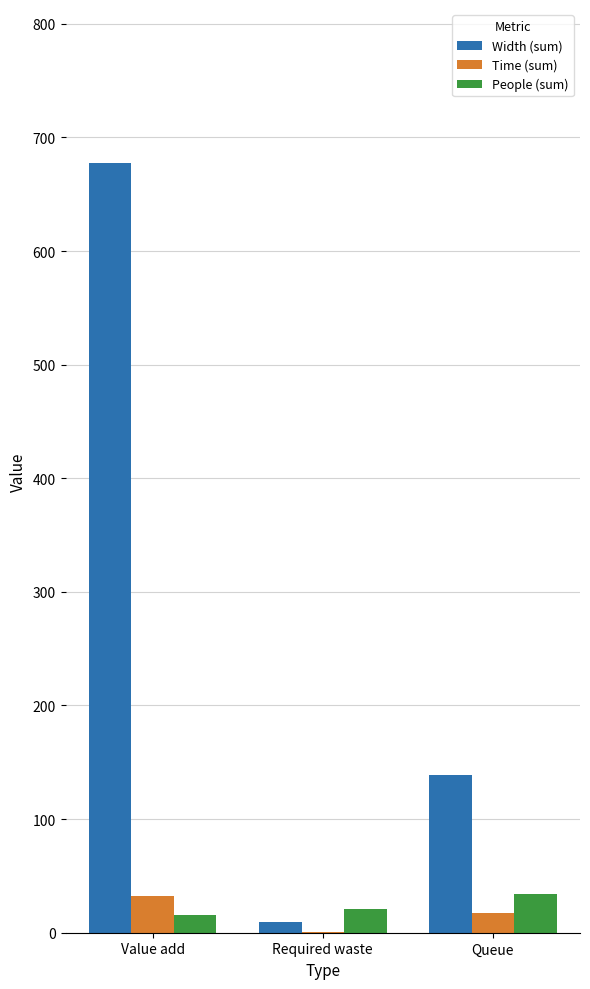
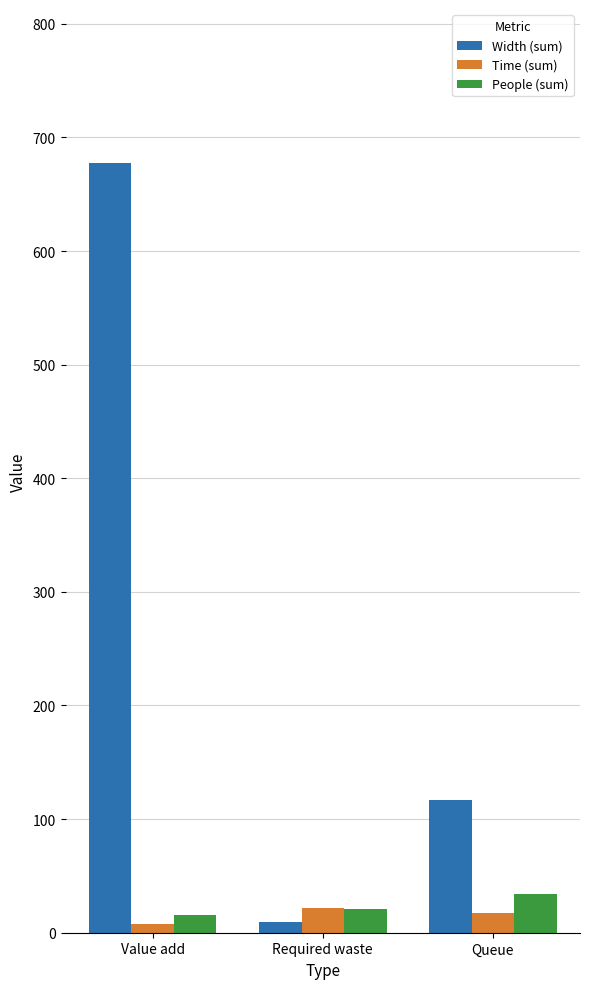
Time (sum), Value add: 32 -> 8
Time (sum), Required waste: 1 -> 22
Width (sum), Queue: 139 -> 117
